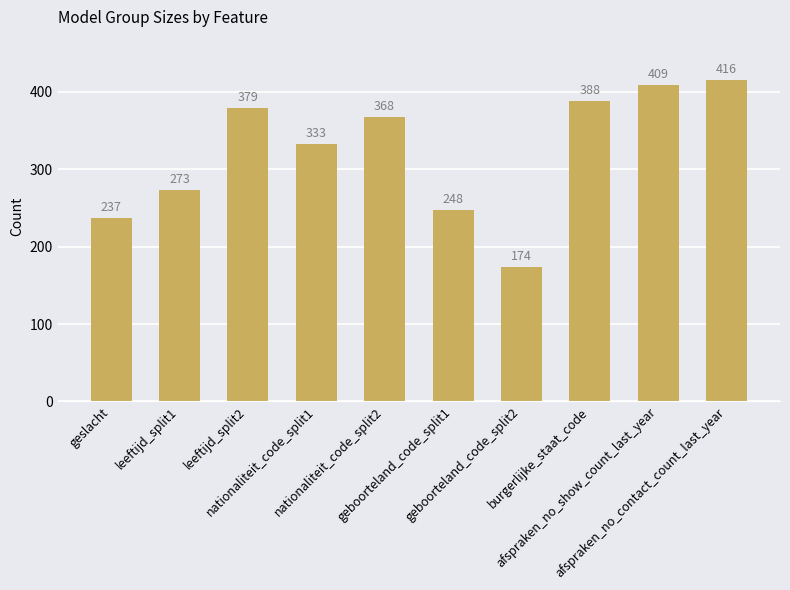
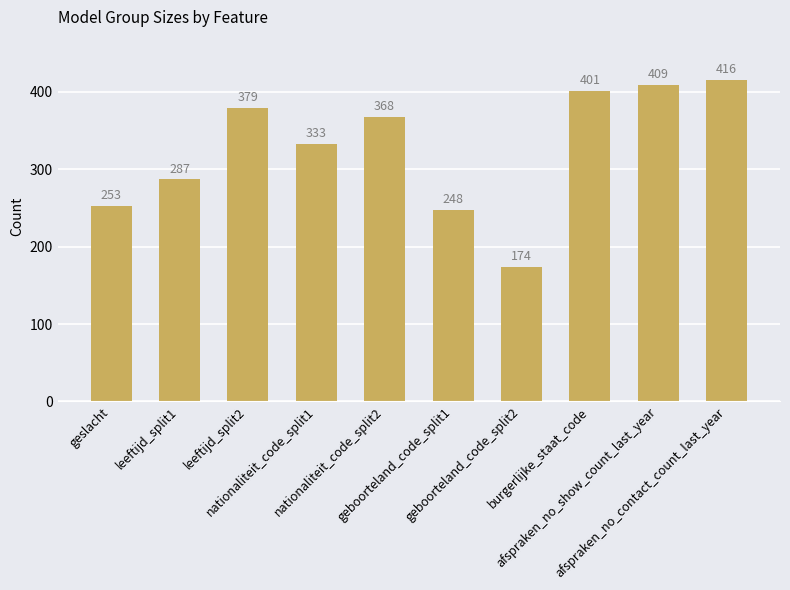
geslacht: 237 -> 253
leeftijd_split1: 273 -> 287
burgerlijke_staat_code: 388 -> 401
